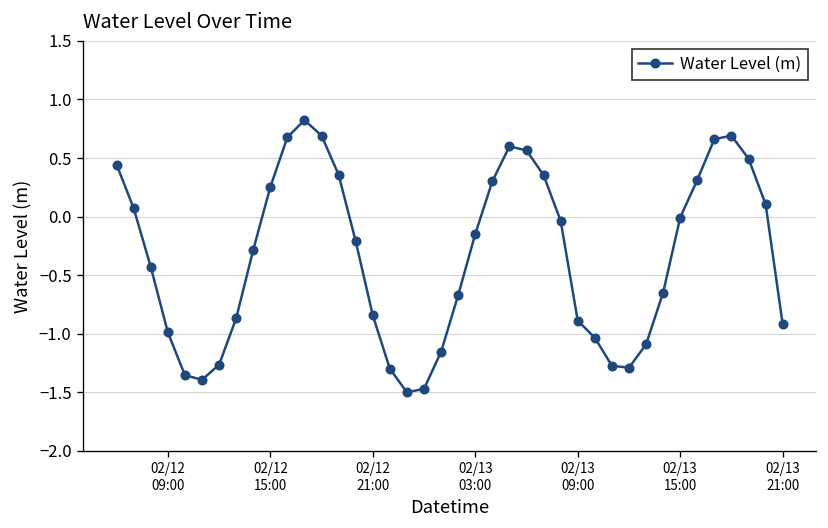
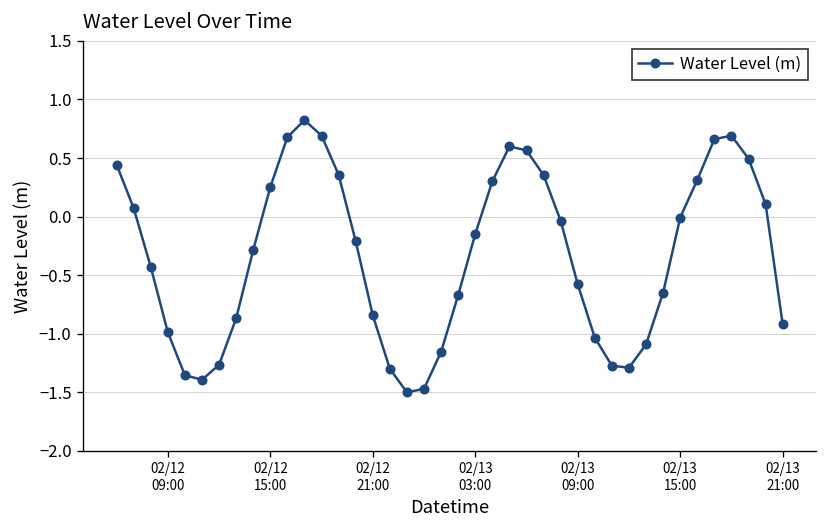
02/13 09:00: -0.9 -> -0.6
